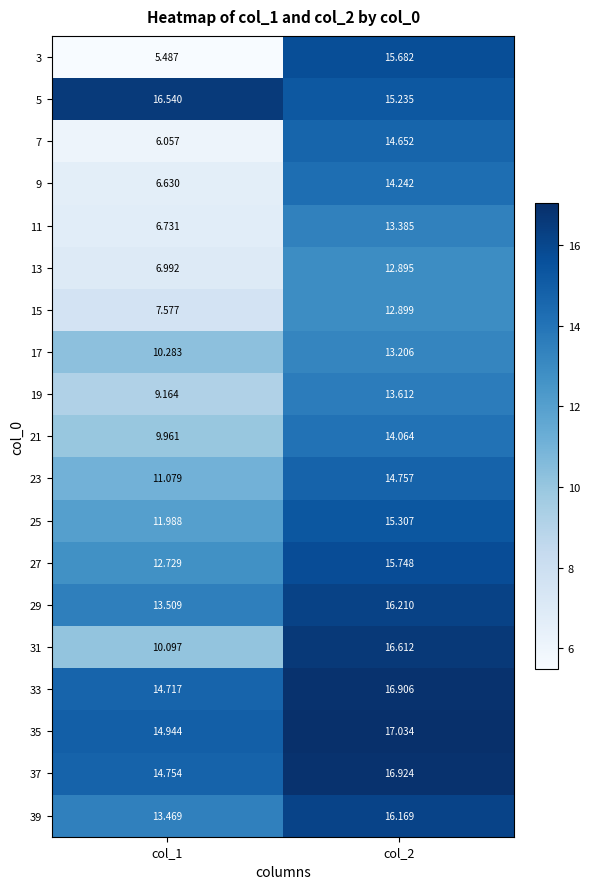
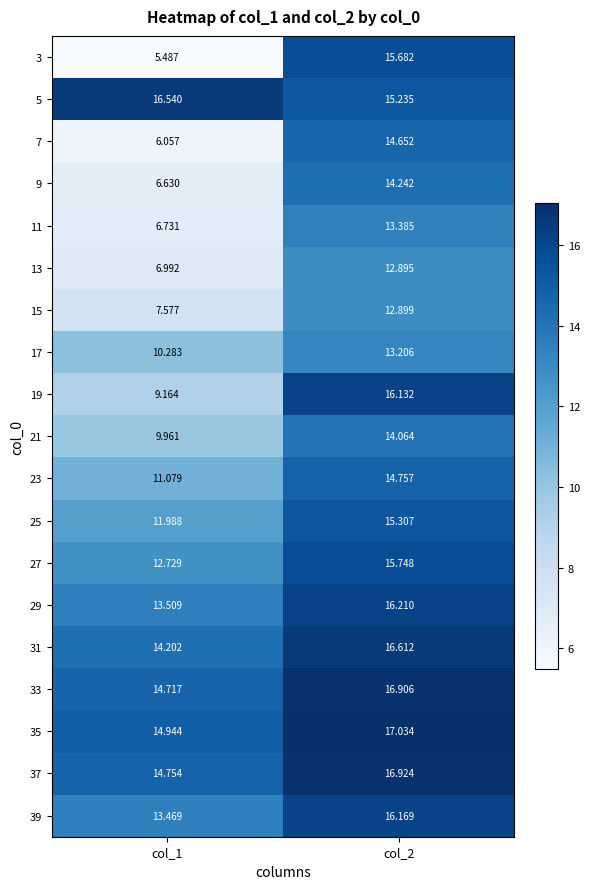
19, col_2: 13.612 -> 16.132
31, col_1: 10.097 -> 14.202
